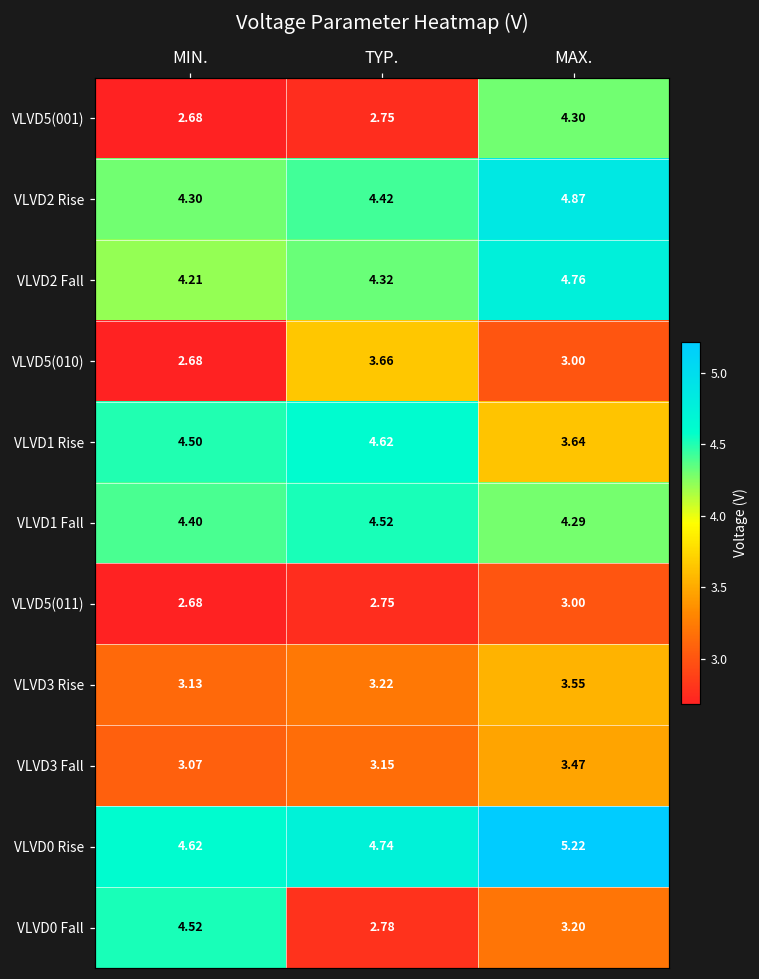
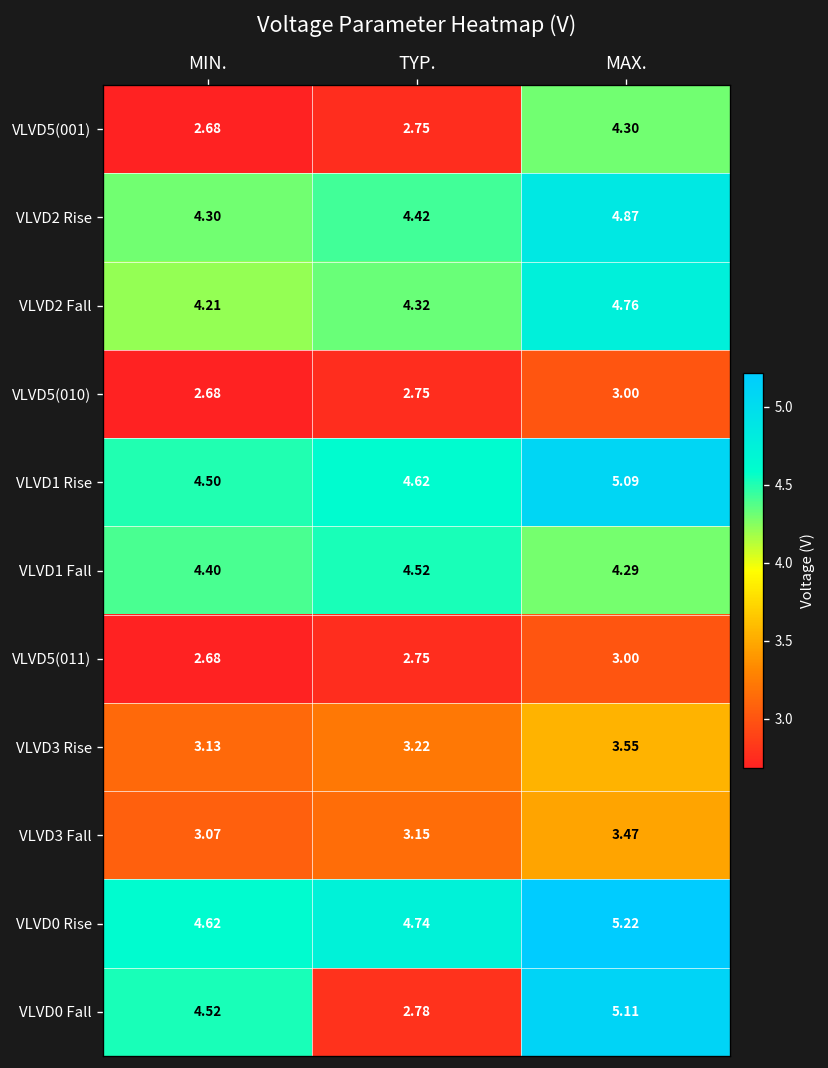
VLVD5(010), TYP.: 3.66 -> 2.75
VLVD1 Rise, MAX.: 3.64 -> 5.09
VLVD0 Fall, MAX.: 3.20 -> 5.11
